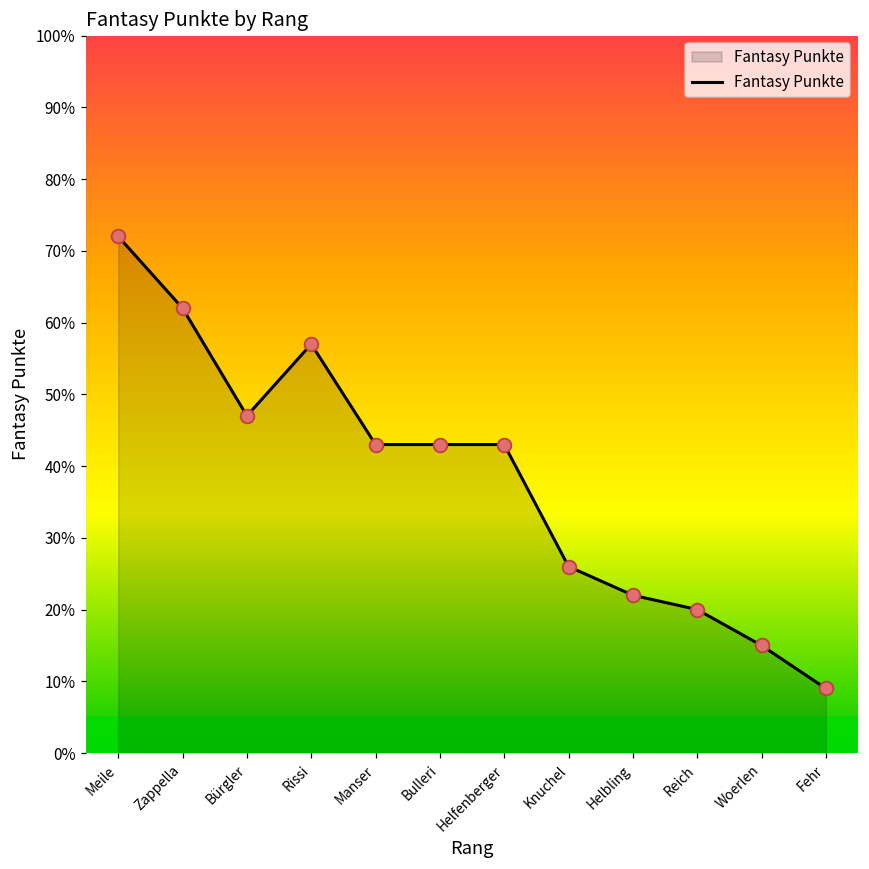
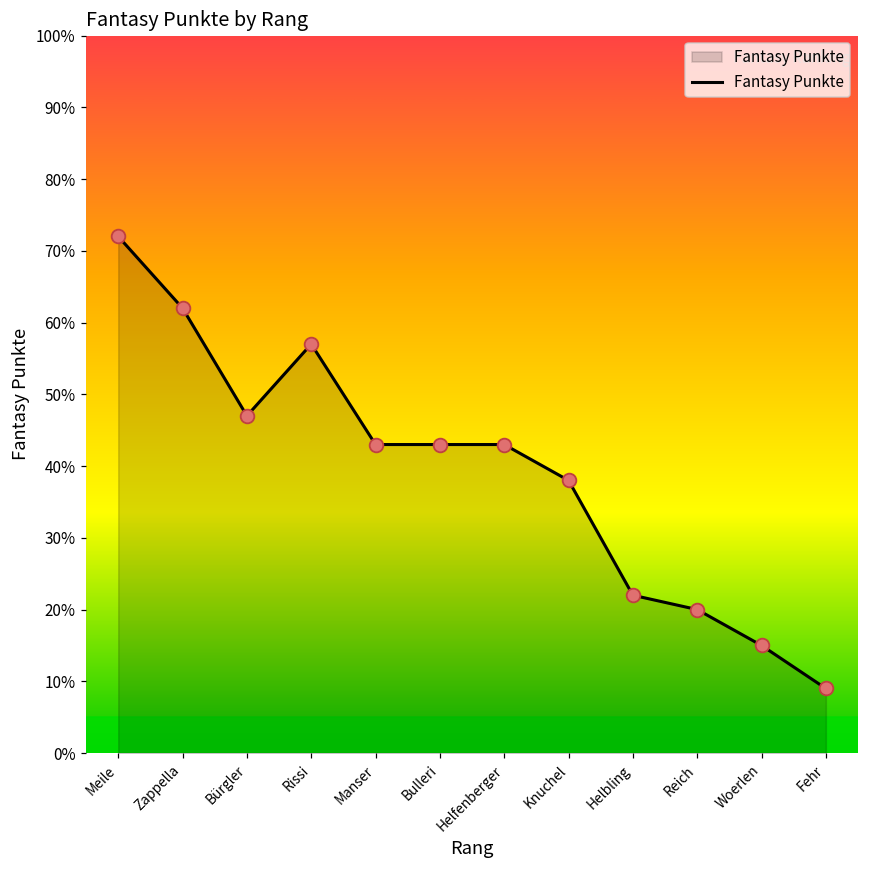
Knuchel: 26% -> 38%
